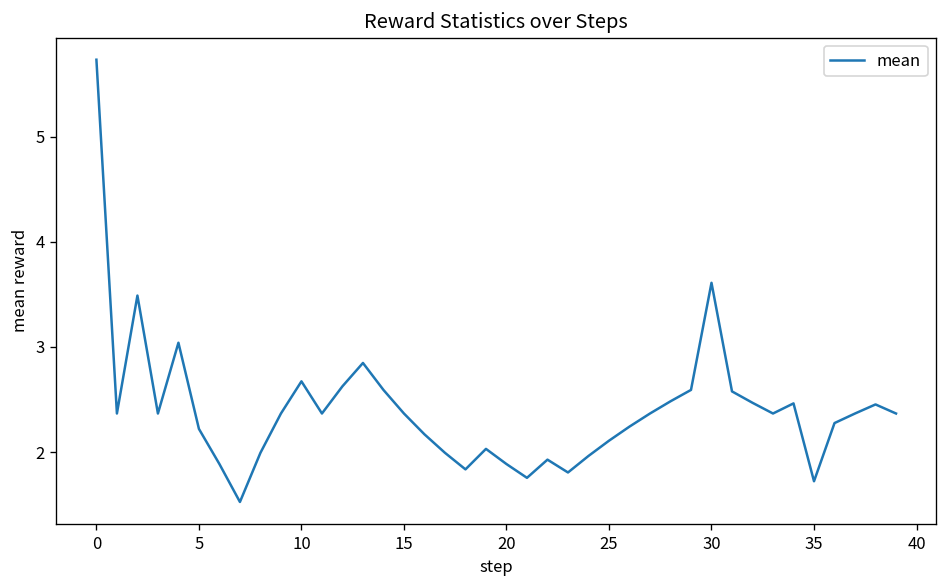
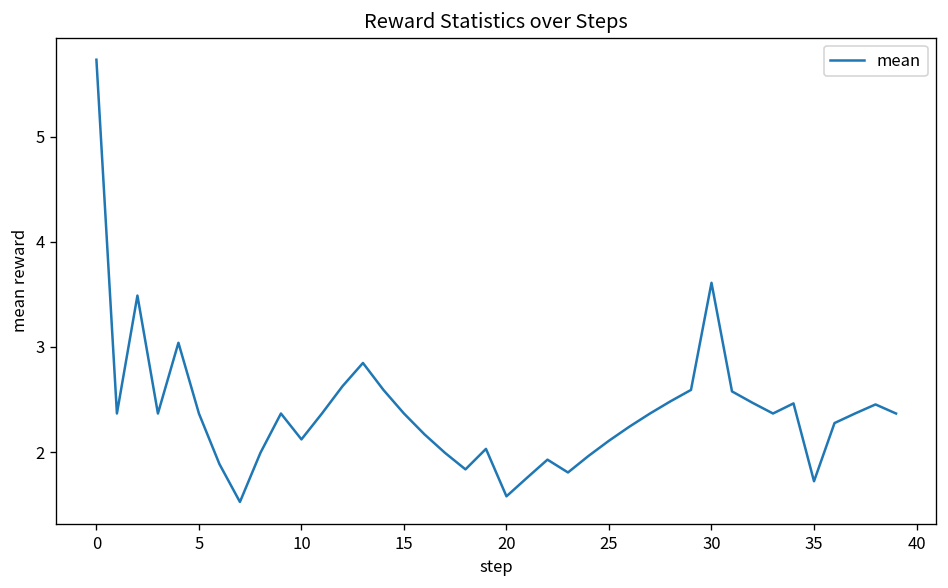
5: 2.2 -> 2.4
10: 2.7 -> 2.1
20: 1.9 -> 1.6
